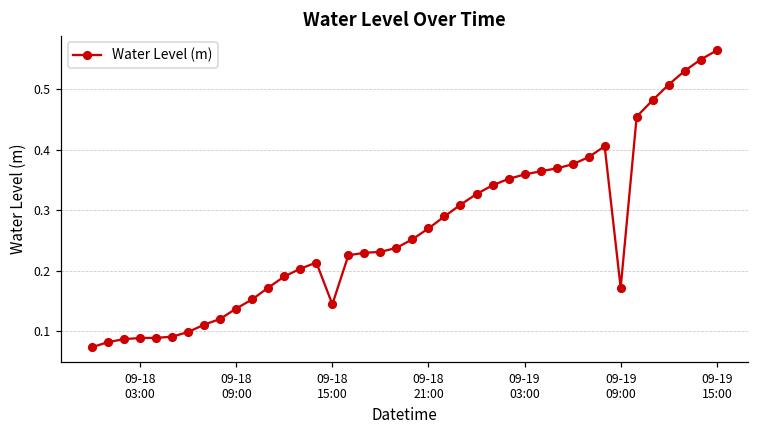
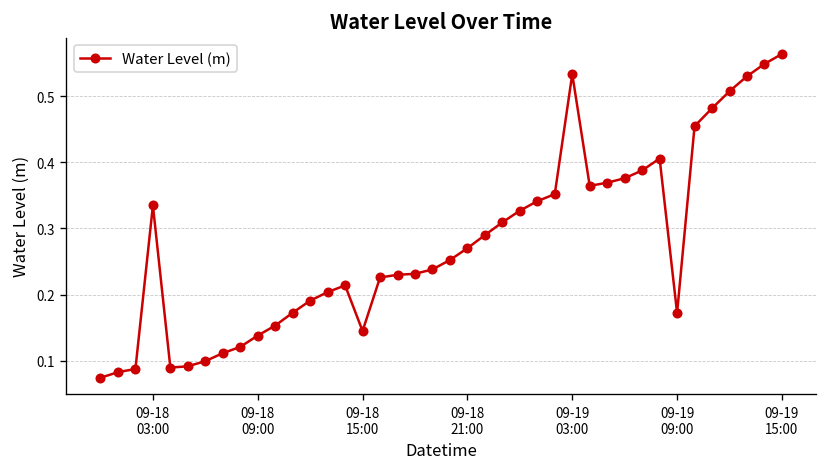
09-18 03:00: 0.09 -> 0.33
09-19 03:00: 0.36 -> 0.53
